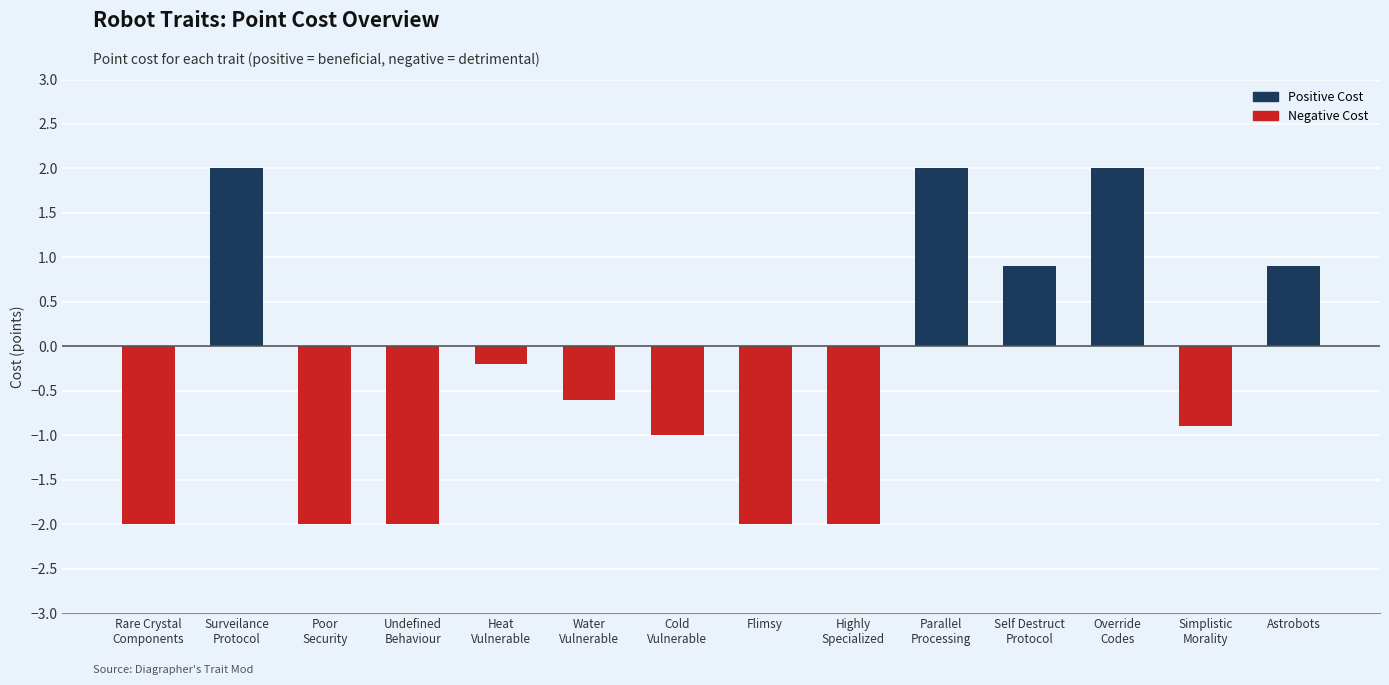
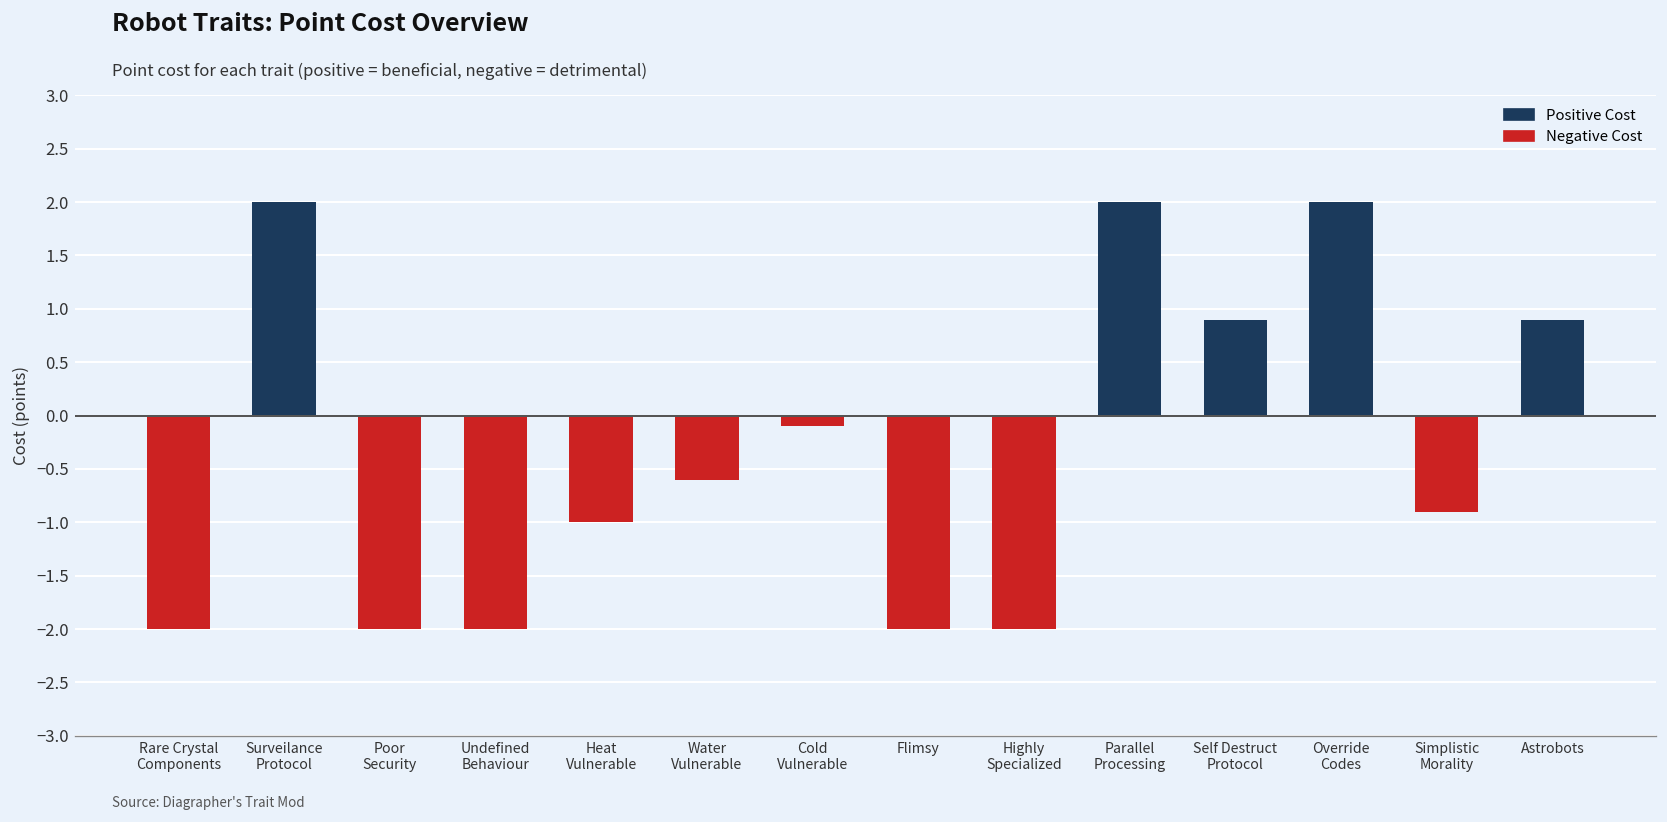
Heat Vulnerable: -0.2 -> -1.0
Cold Vulnerable: -1.0 -> -0.1
